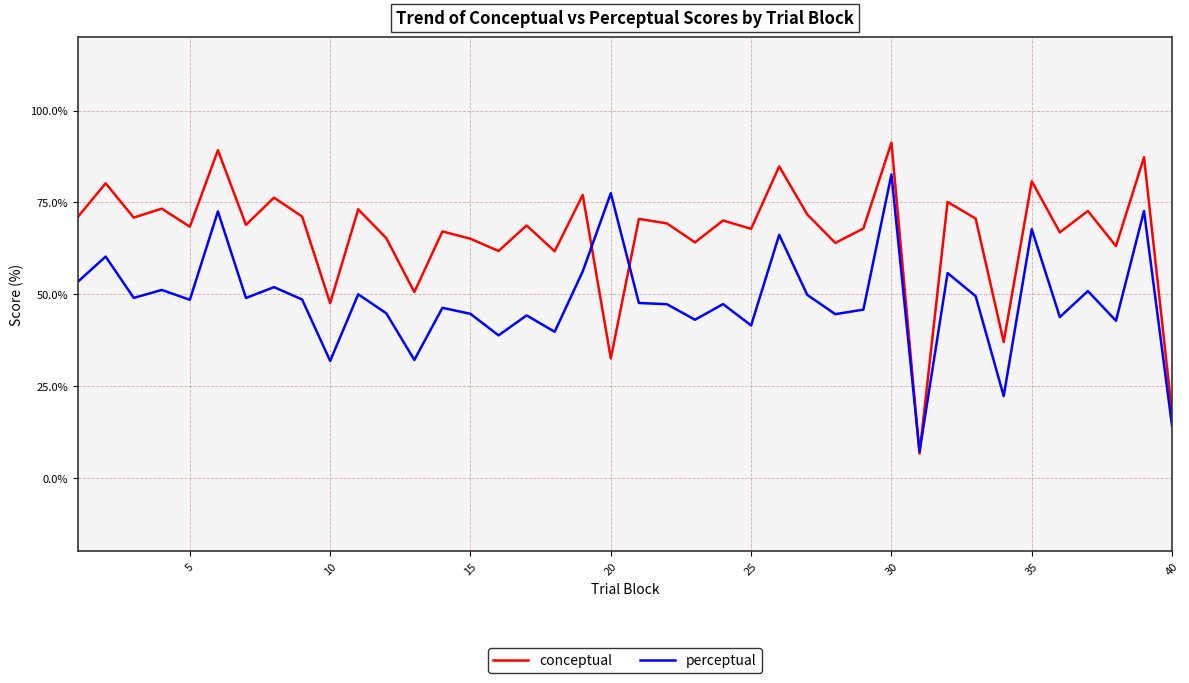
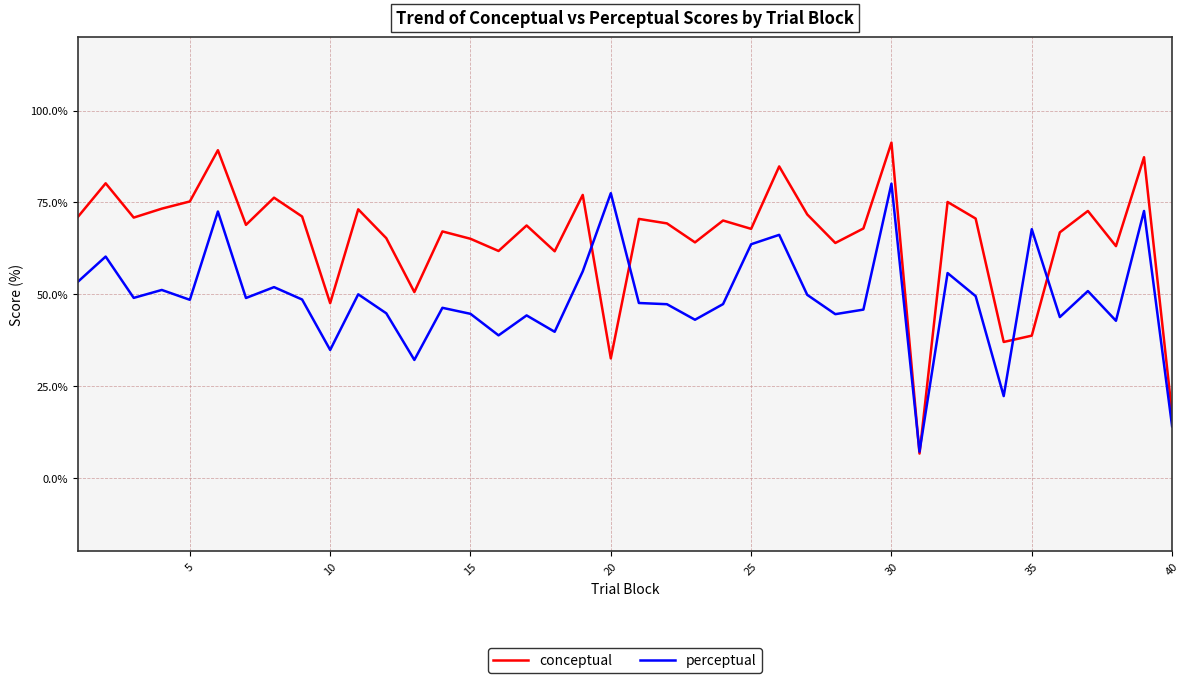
conceptual, 5: 68% -> 75%
perceptual, 10: 32% -> 35%
perceptual, 25: 42% -> 64%
perceptual, 30: 83% -> 80%
conceptual, 35: 81% -> 39%
